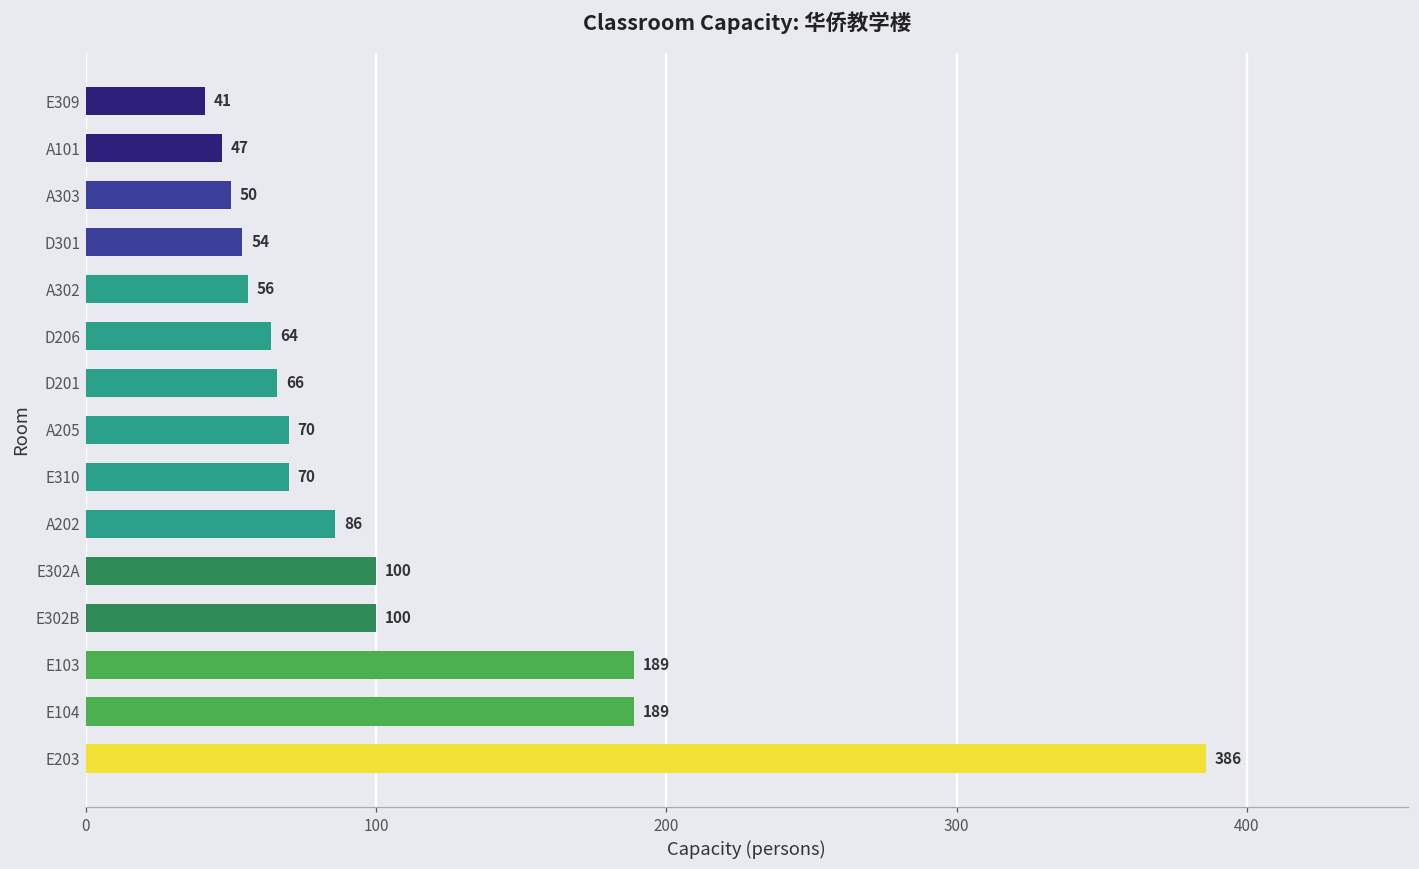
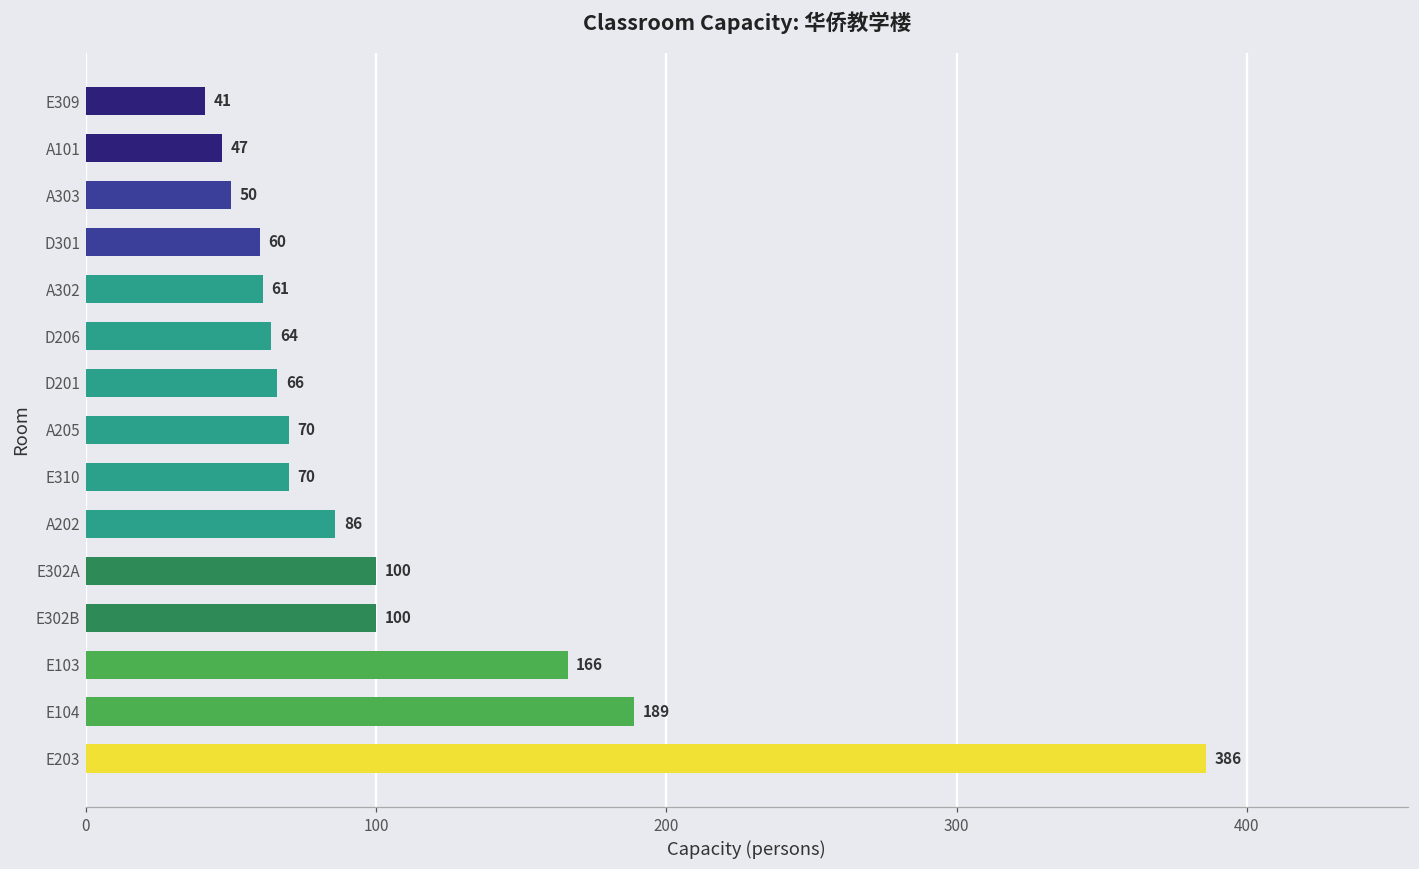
D301: 54 -> 60
A302: 56 -> 61
E103: 189 -> 166
